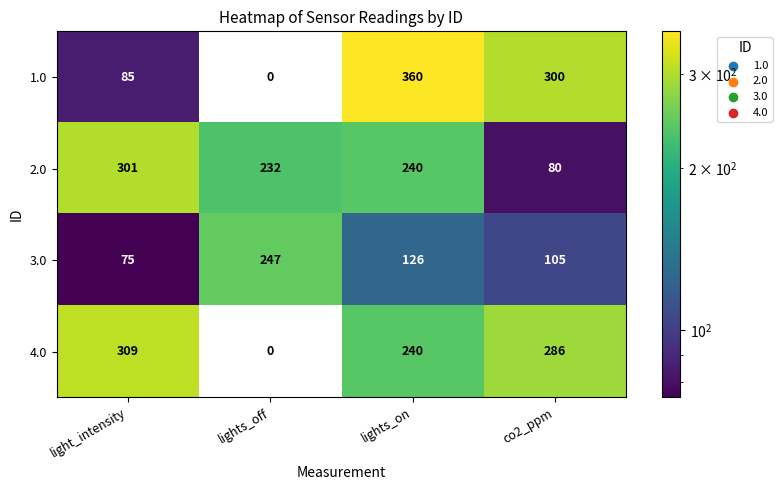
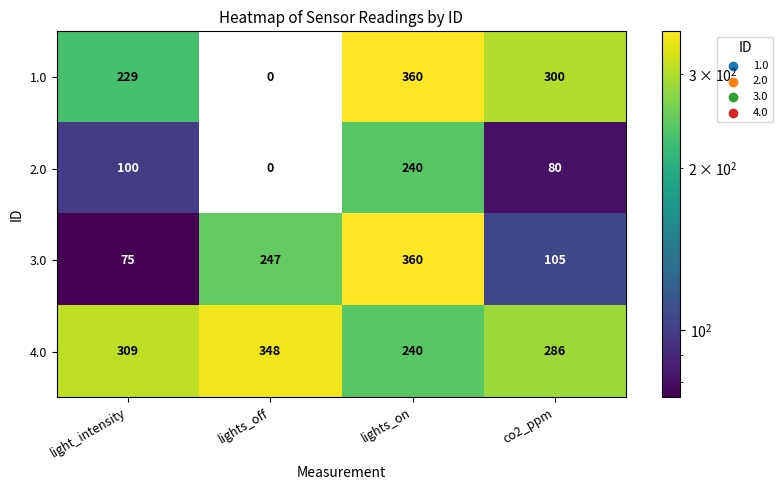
1.0, light_intensity: 85 -> 229
2.0, light_intensity: 301 -> 100
2.0, lights_off: 232 -> 0
3.0, lights_on: 126 -> 360
4.0, lights_off: 0 -> 348
